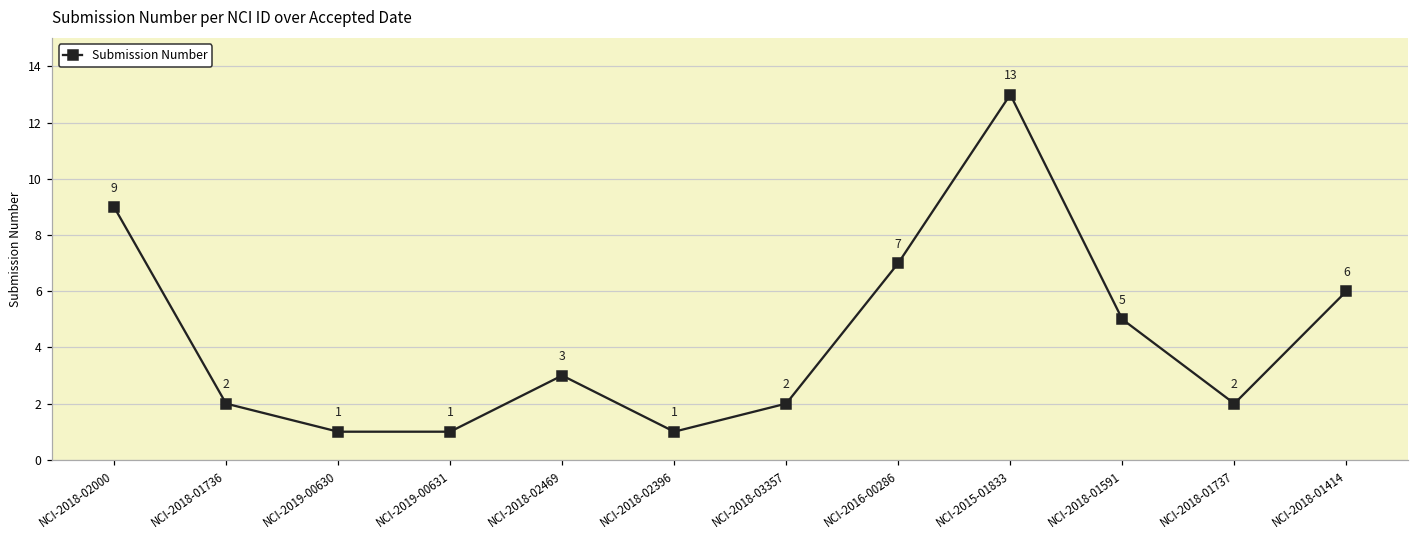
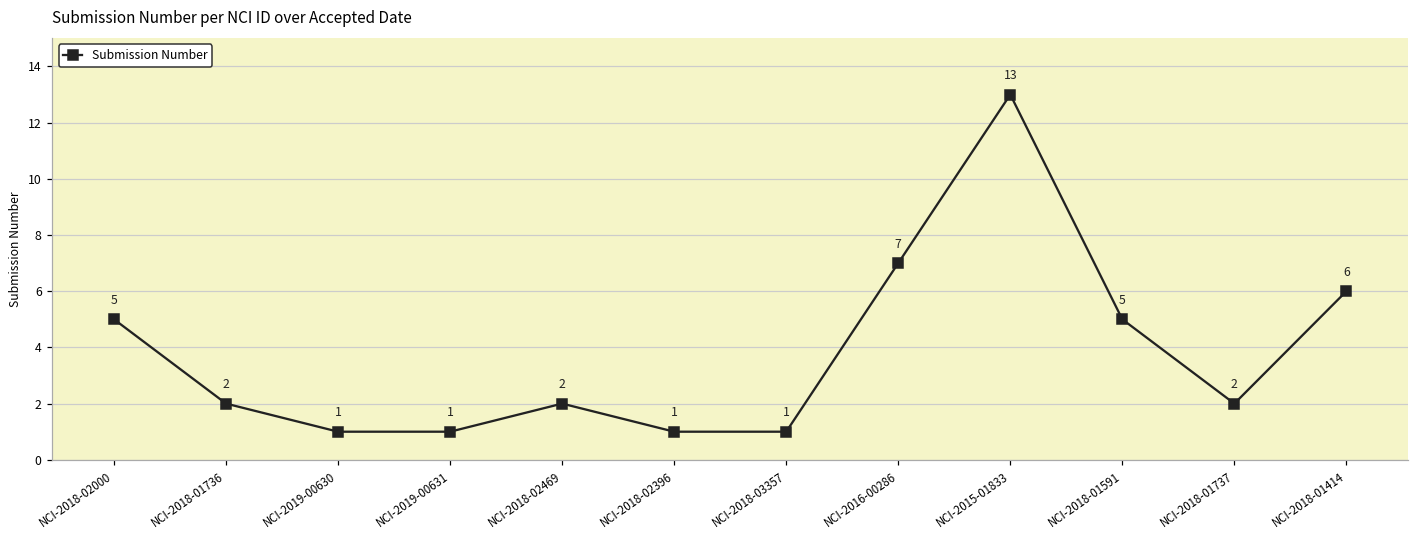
NCI-2018-02000: 9 -> 5
NCI-2018-02469: 3 -> 2
NCI-2018-03357: 2 -> 1
